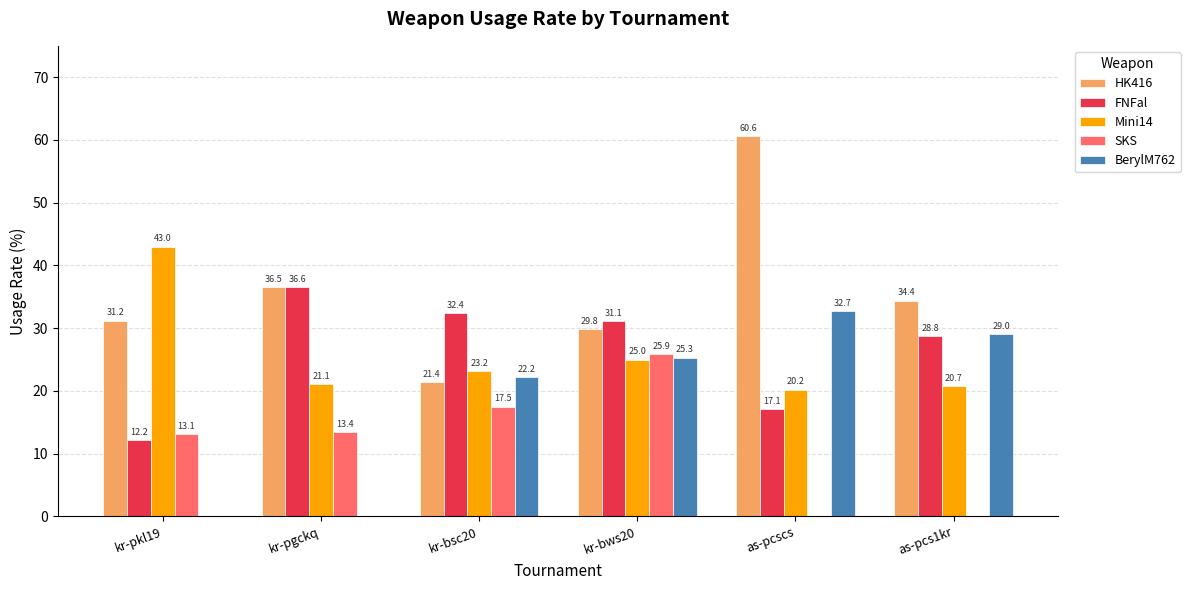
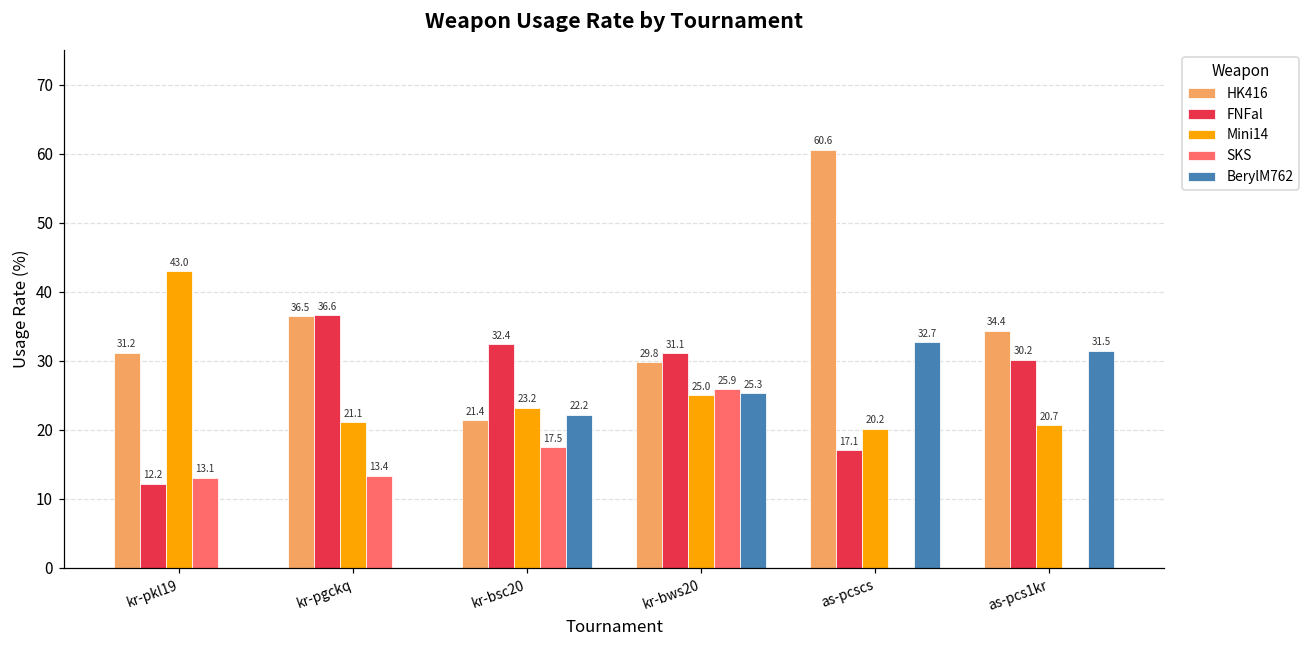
FNFal, as-pcs1kr: 28.8 -> 30.2
BerylM762, as-pcs1kr: 29.0 -> 31.5
